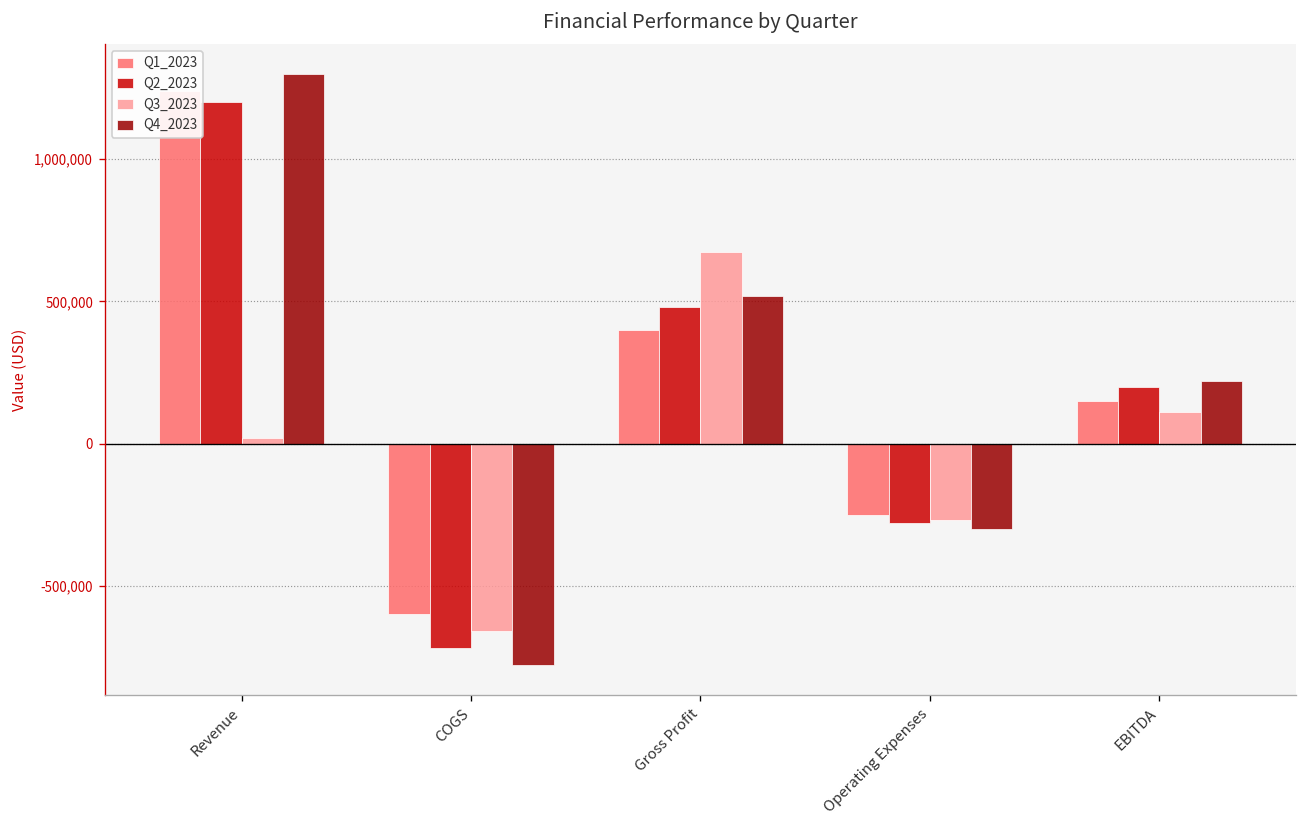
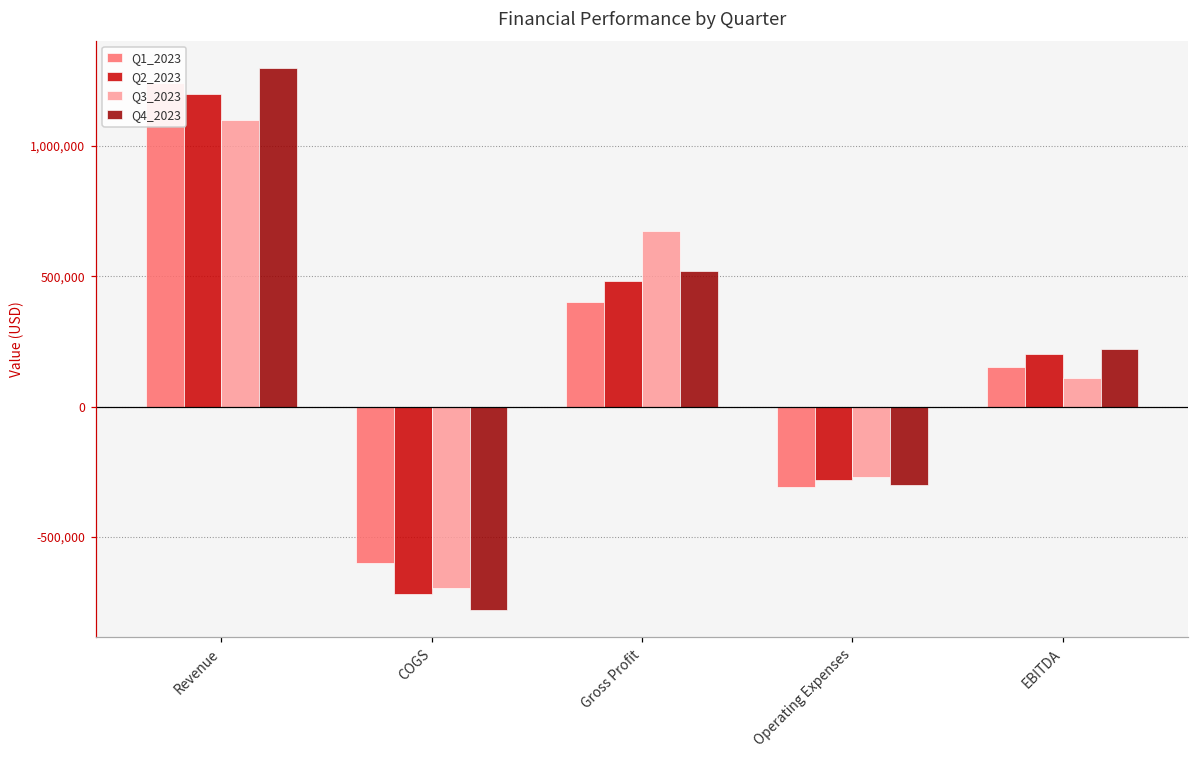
Q3_2023, Revenue: 20,000 -> 1,100,000
Q3_2023, COGS: -660,000 -> -700,000
Q1_2023, Operating Expenses: -250,000 -> -310,000
